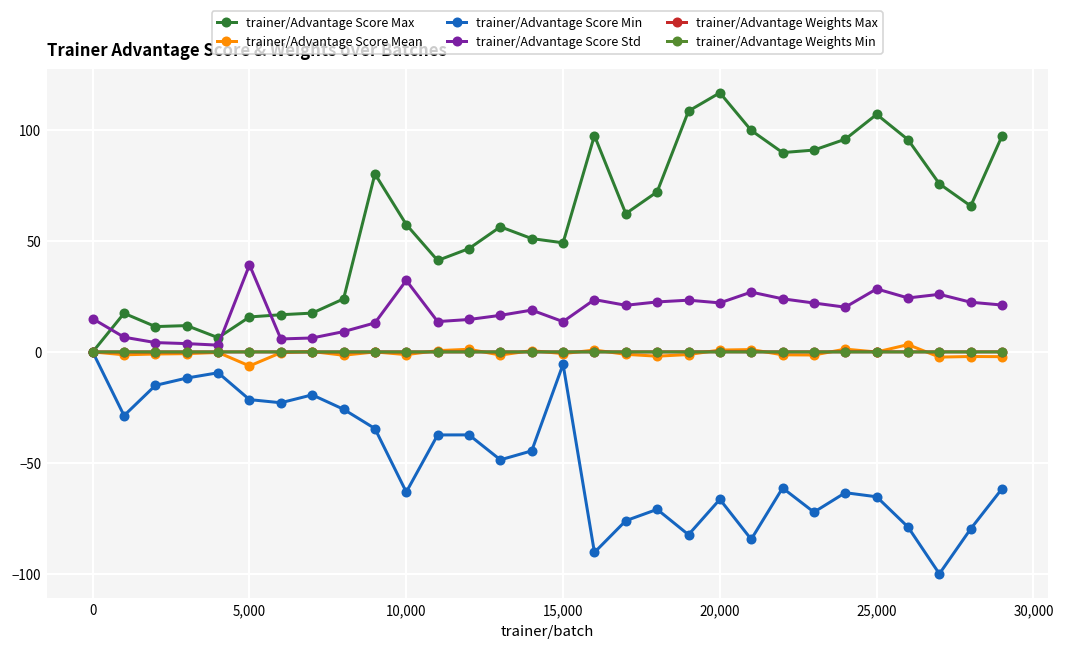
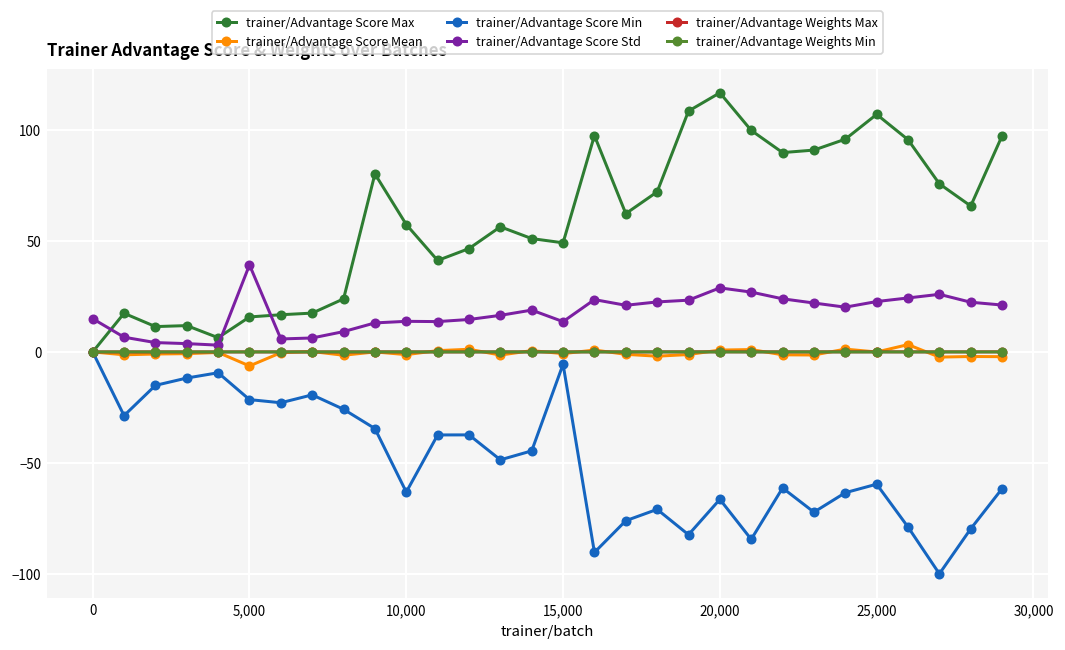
trainer/Advantage Score Std, 10,000: 32 -> 14
trainer/Advantage Score Std, 20,000: 22 -> 29
trainer/Advantage Score Min, 25,000: -65 -> -60
trainer/Advantage Score Std, 25,000: 28 -> 23
